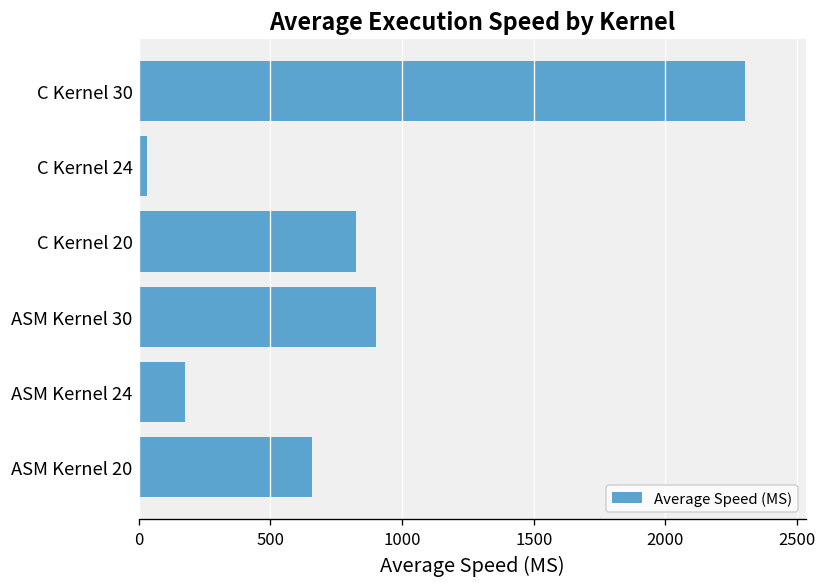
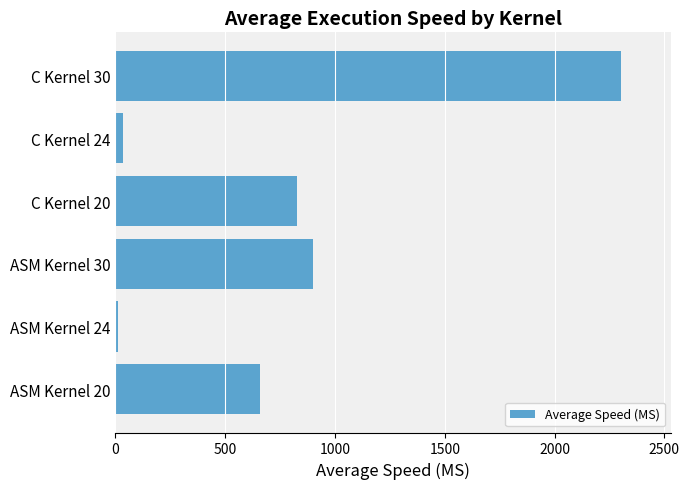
ASM Kernel 24: 180 -> 10
